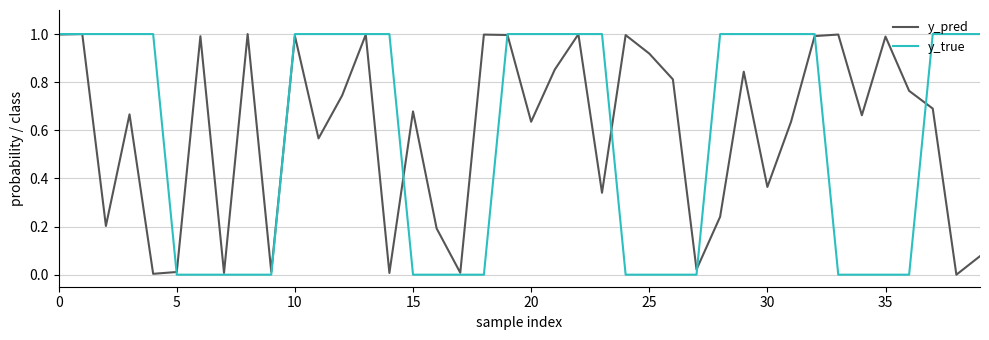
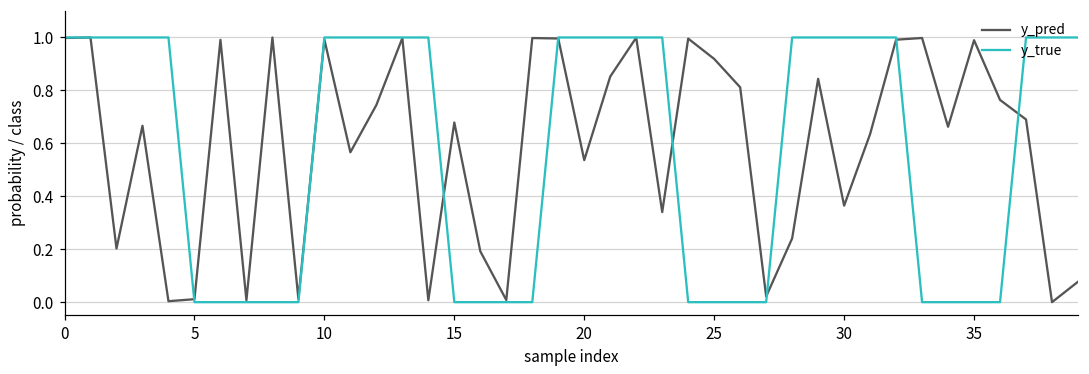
y_pred, 20: 0.64 -> 0.54
